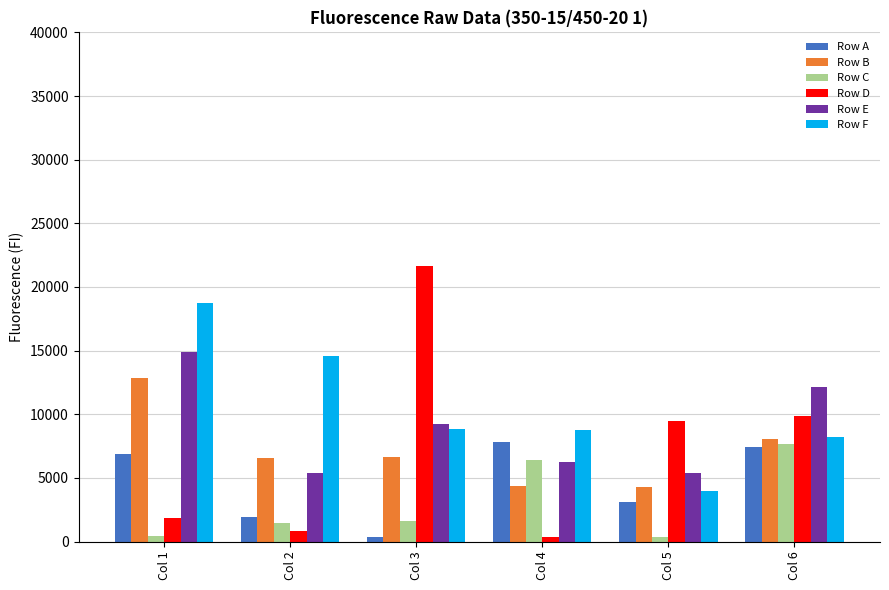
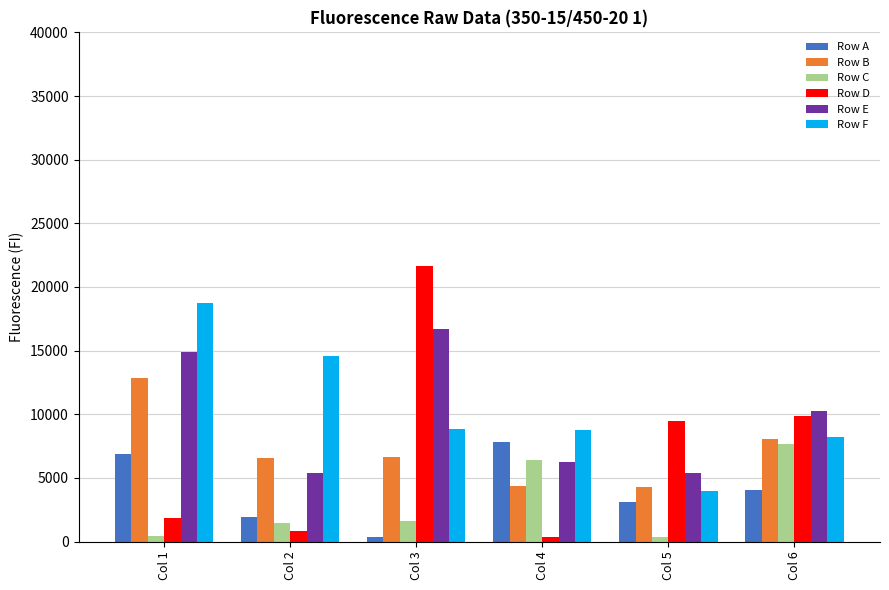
Row E, Col 3: 9200 -> 16700
Row A, Col 6: 7400 -> 4000
Row E, Col 6: 12100 -> 10200
